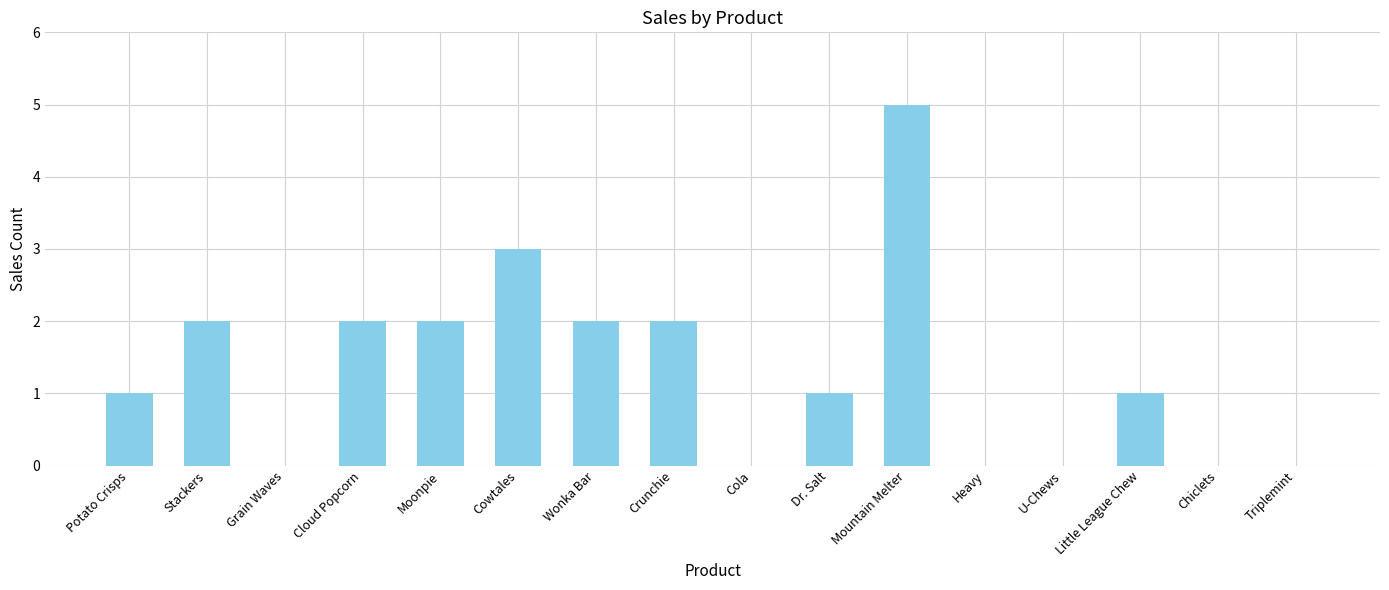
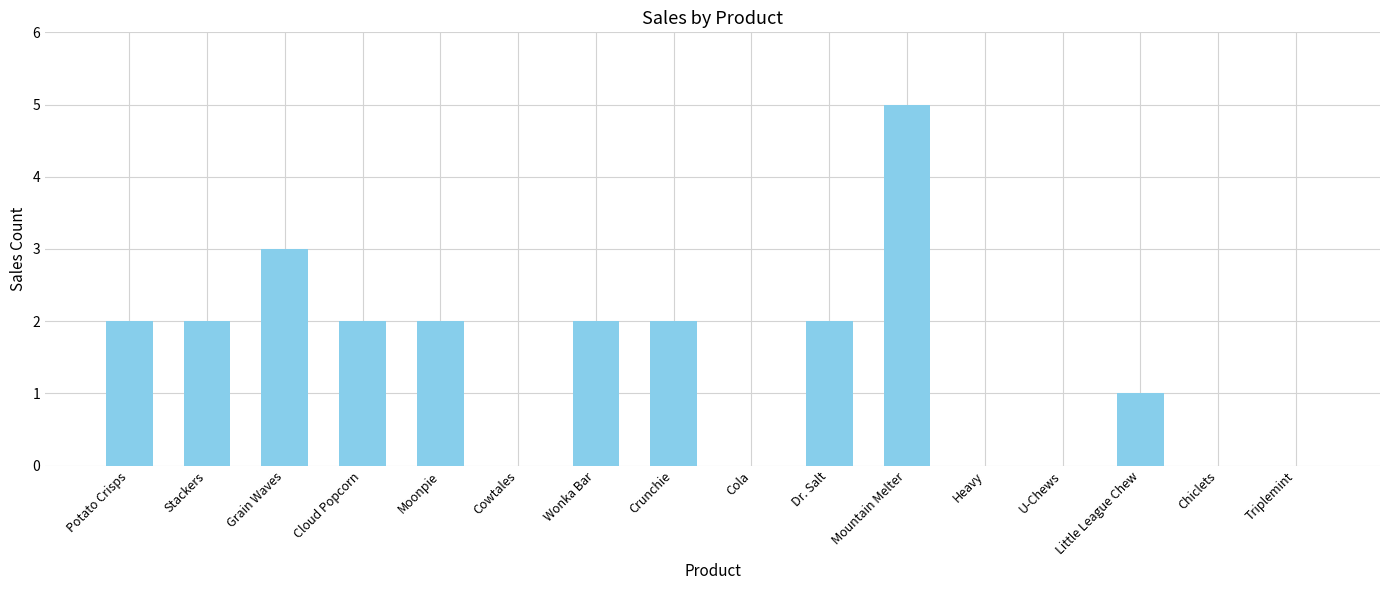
Potato Crisps: 1 -> 2
Grain Waves: 0 -> 3
Cowtales: 3 -> 0
Dr. Salt: 1 -> 2
